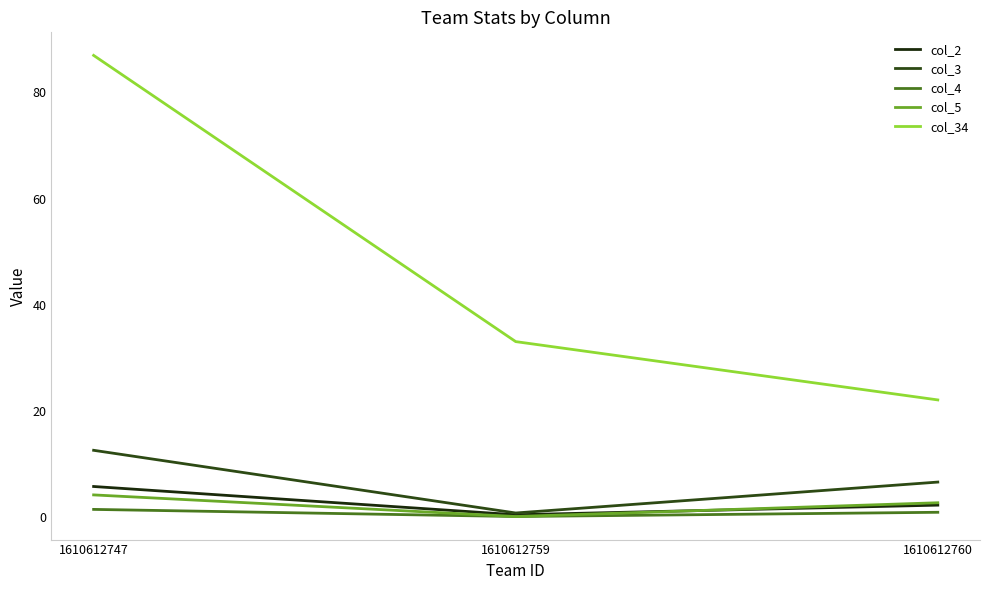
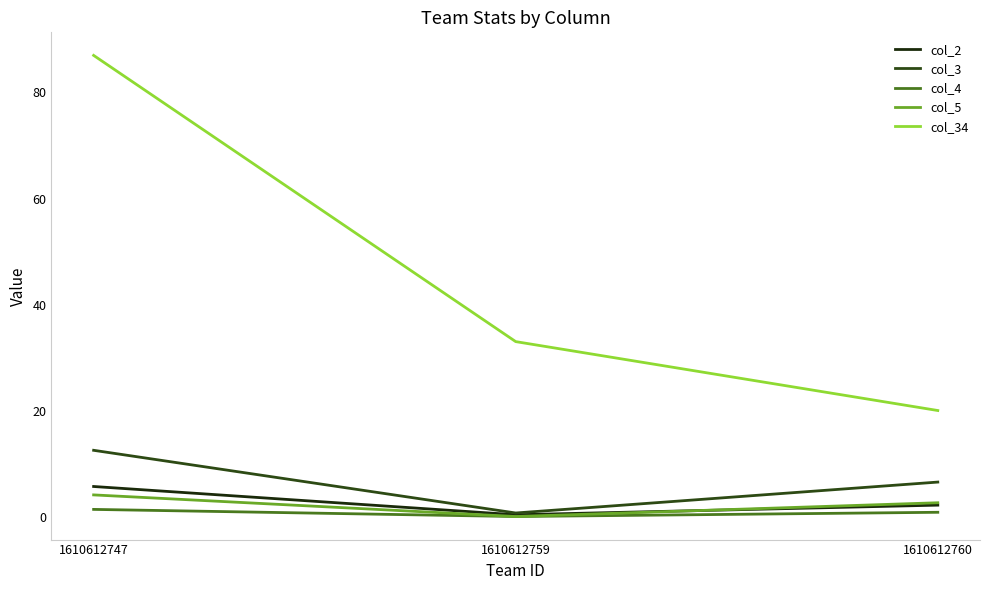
col_34, 1610612760: 22 -> 20
